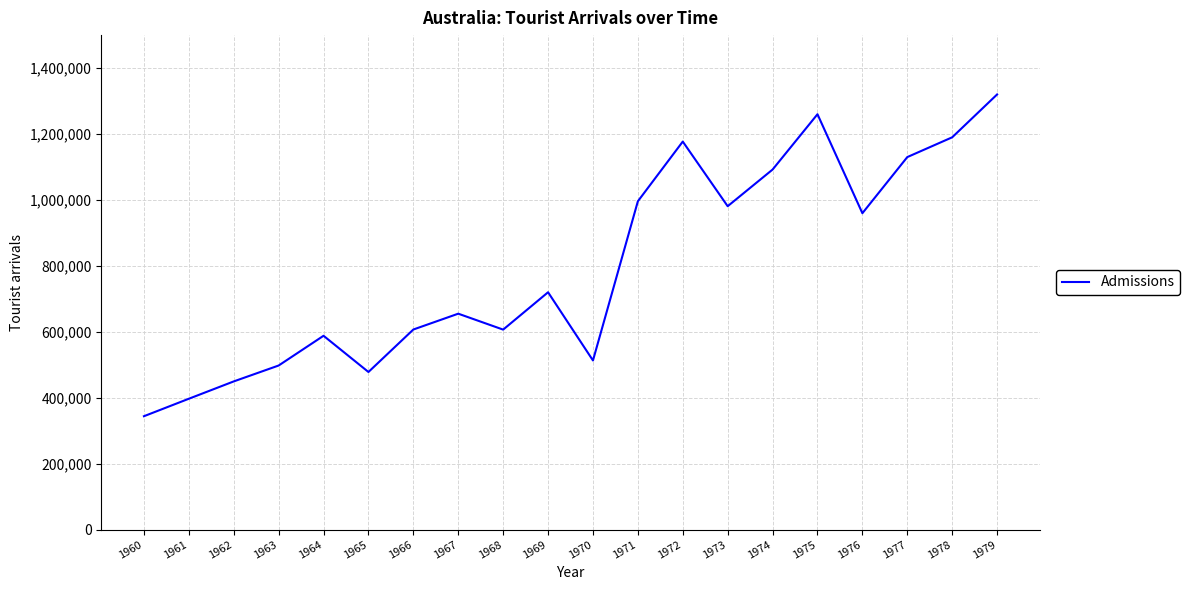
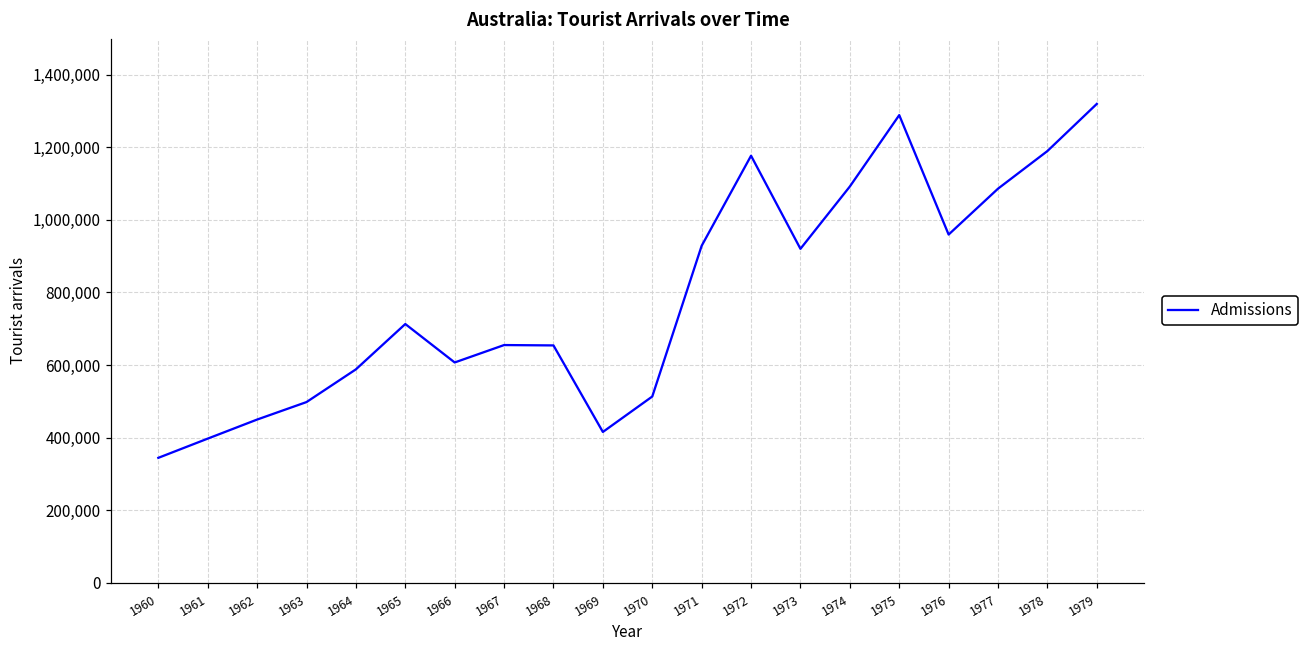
1965: 480,000 -> 710,000
1968: 610,000 -> 650,000
1969: 720,000 -> 420,000
1971: 1,000,000 -> 930,000
1973: 980,000 -> 920,000
1975: 1,260,000 -> 1,290,000
1977: 1,130,000 -> 1,090,000
